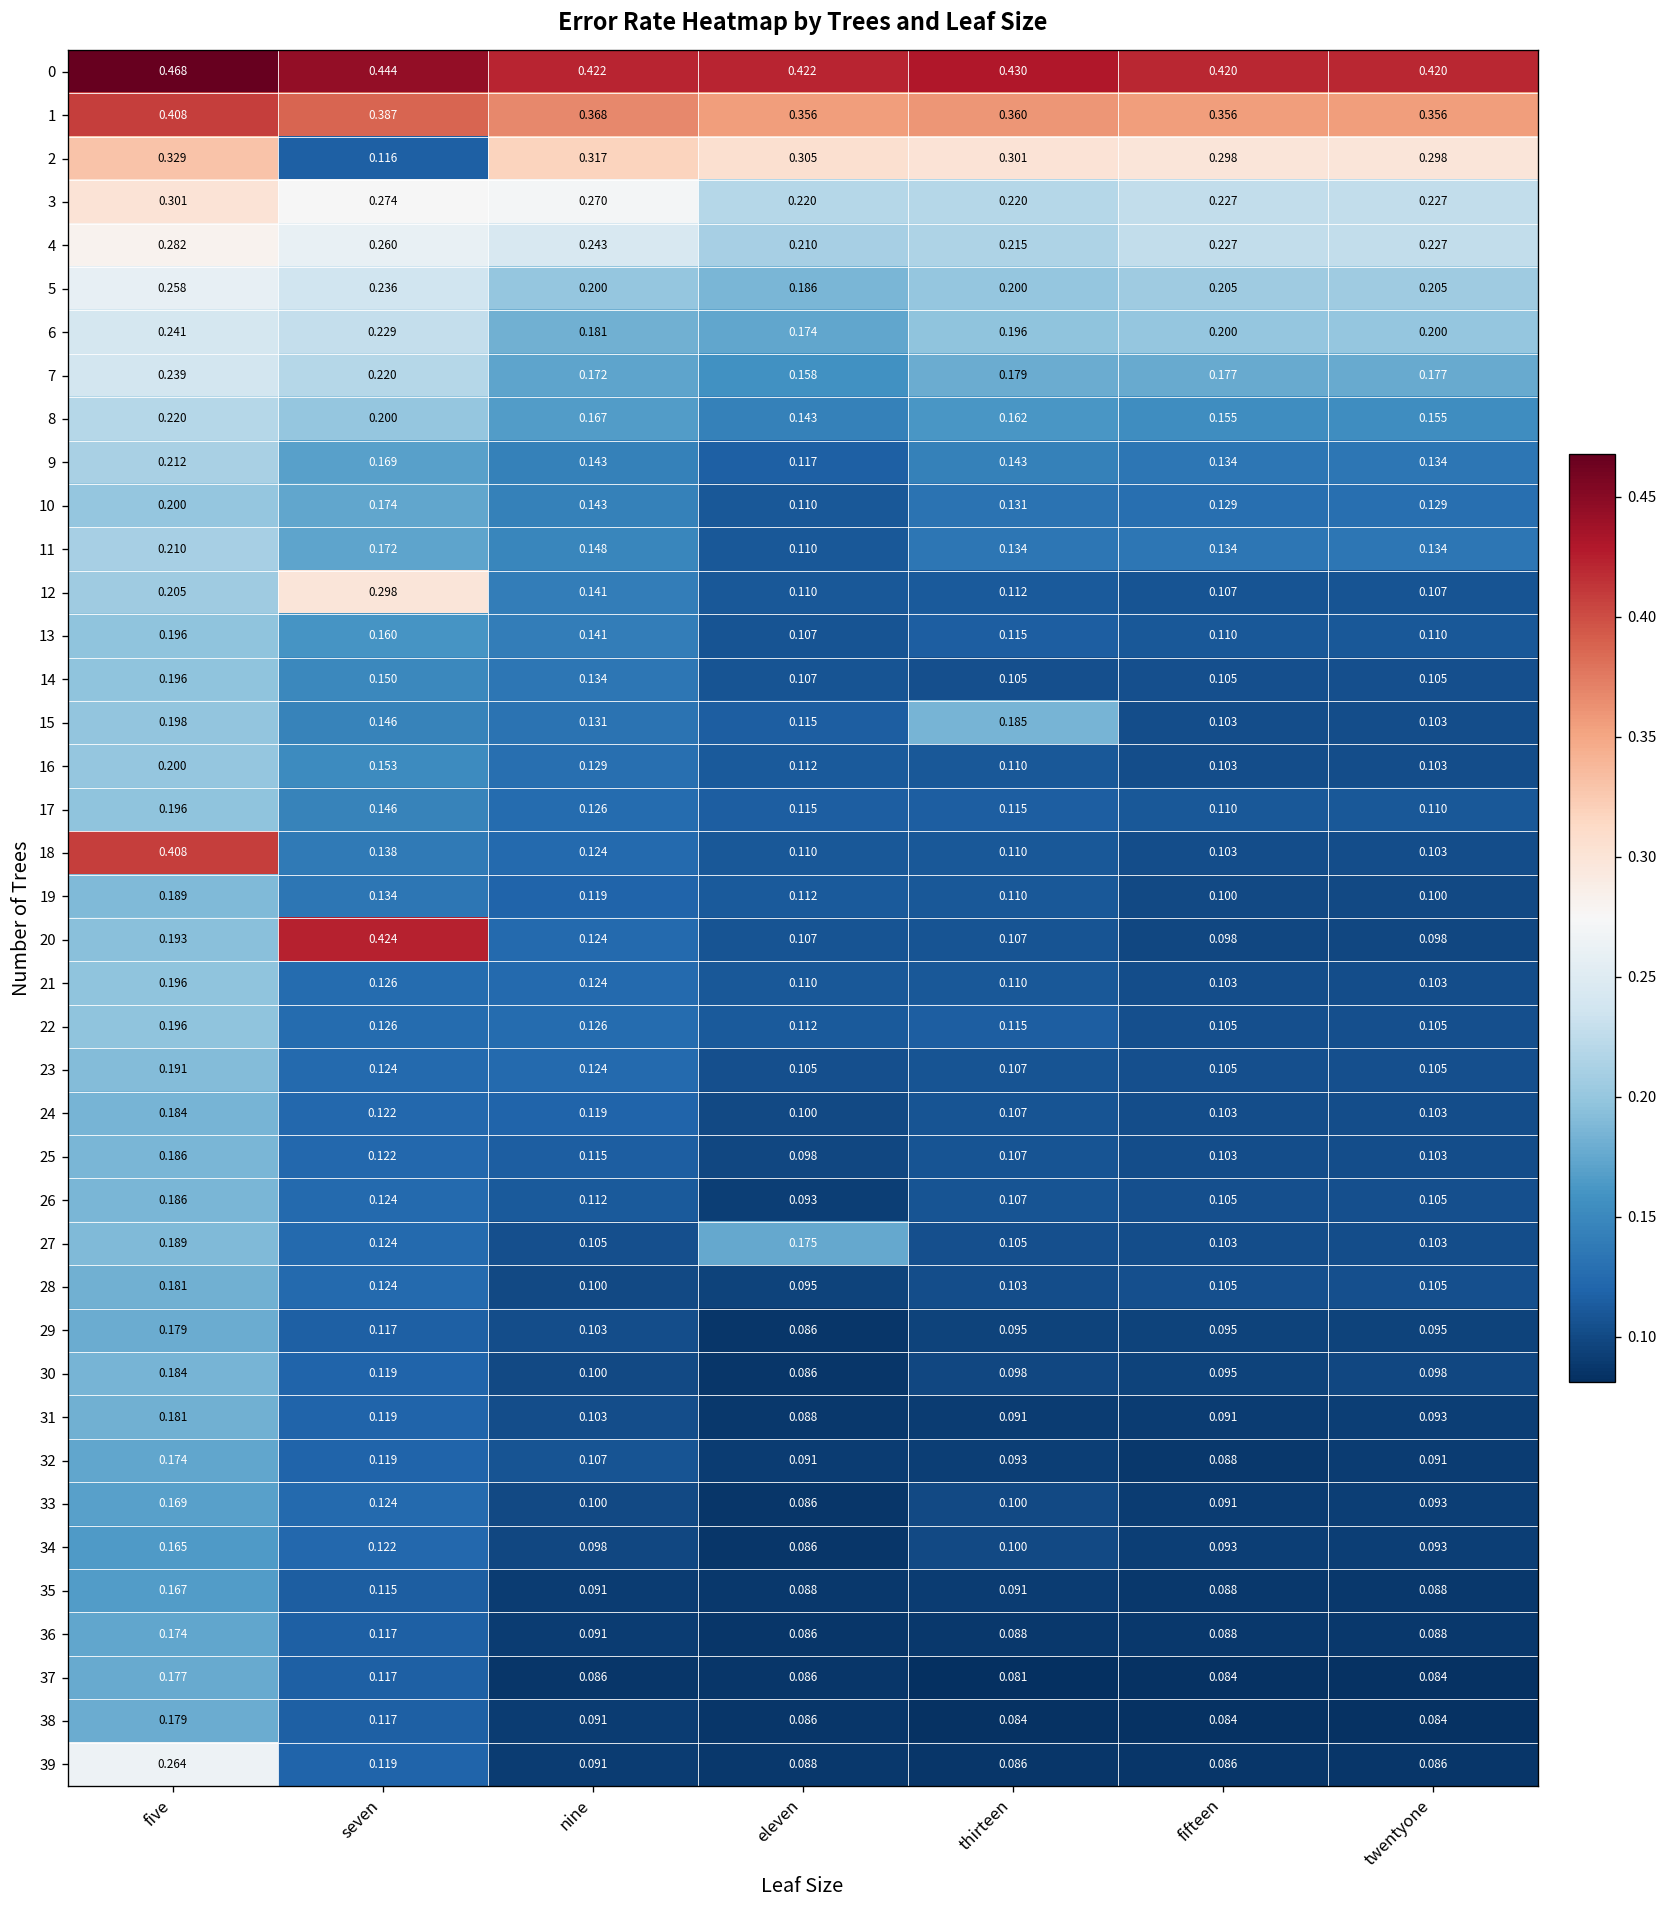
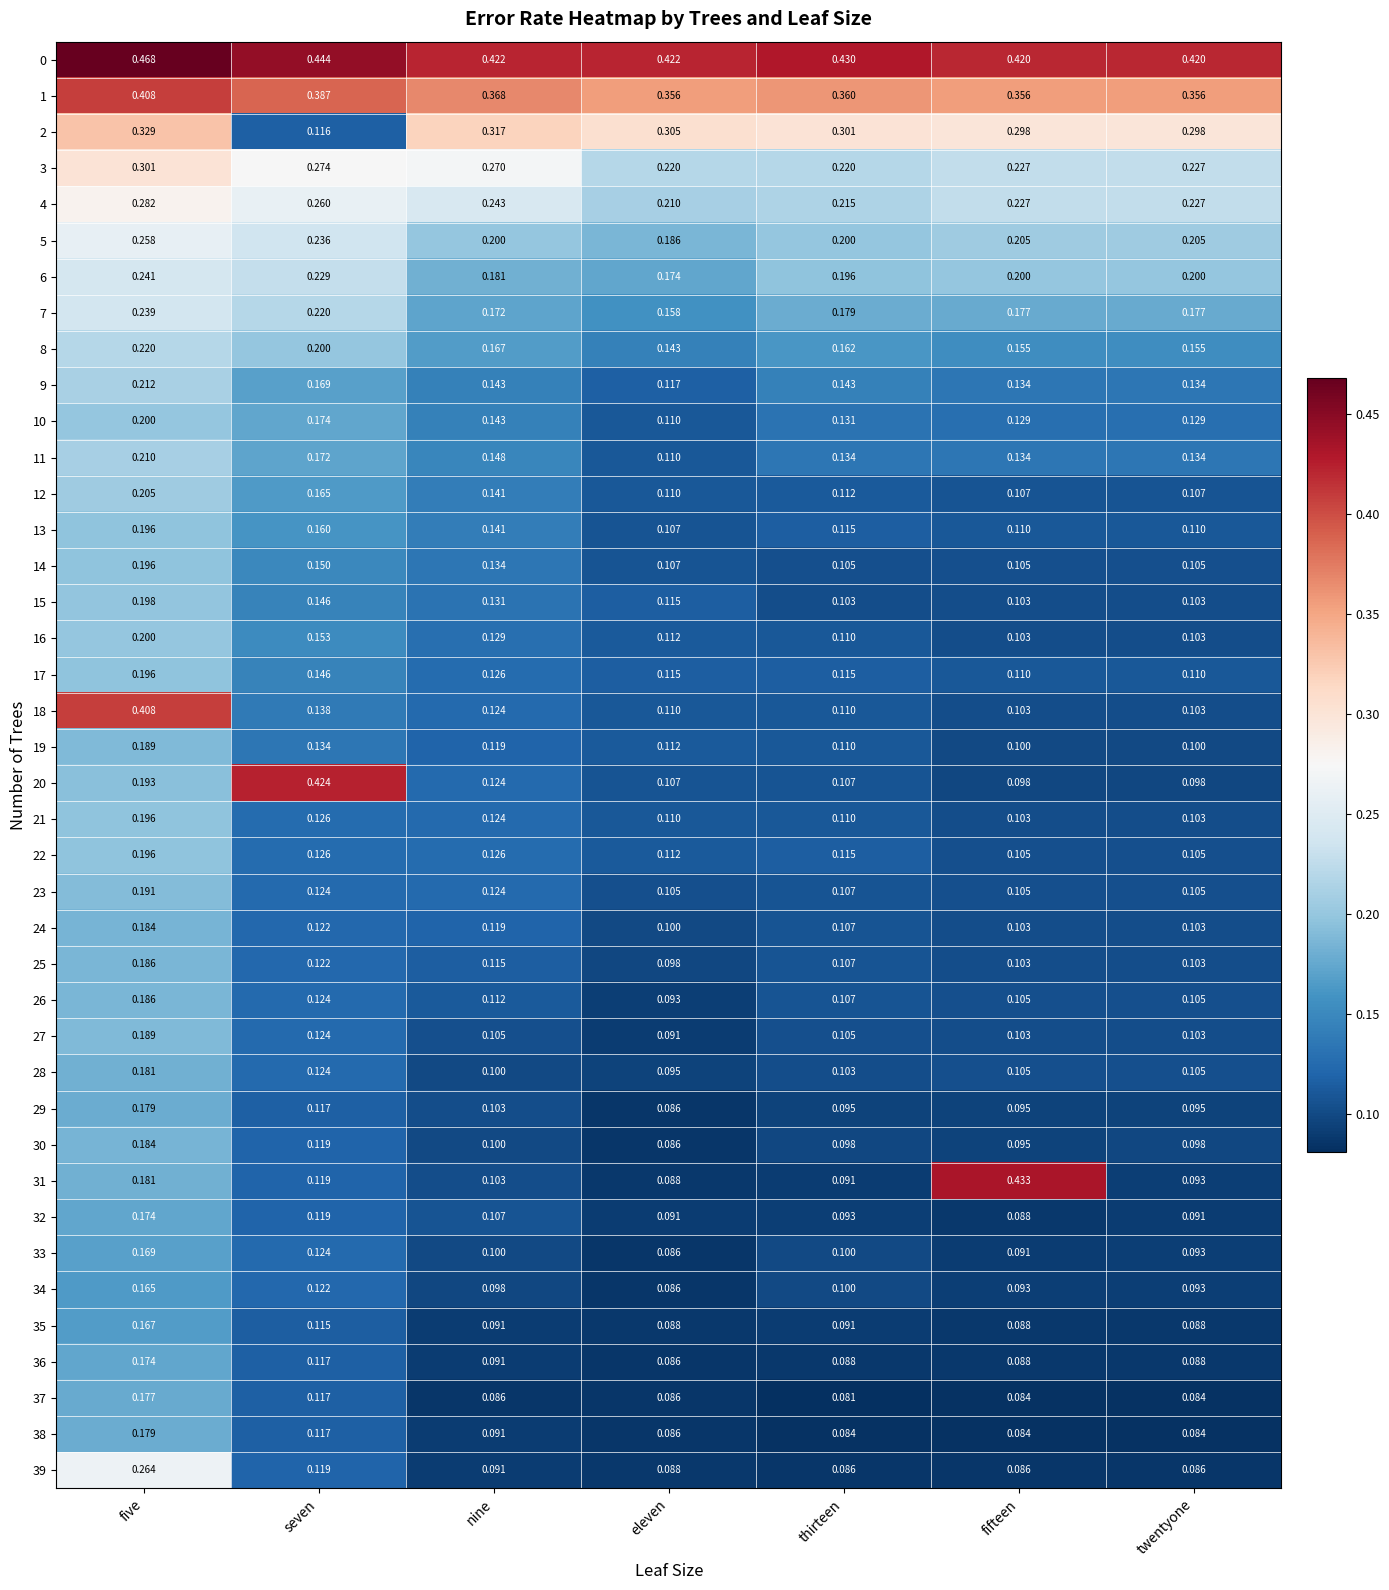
12, seven: 0.298 -> 0.165
15, thirteen: 0.185 -> 0.103
27, eleven: 0.175 -> 0.091
31, fifteen: 0.091 -> 0.433
